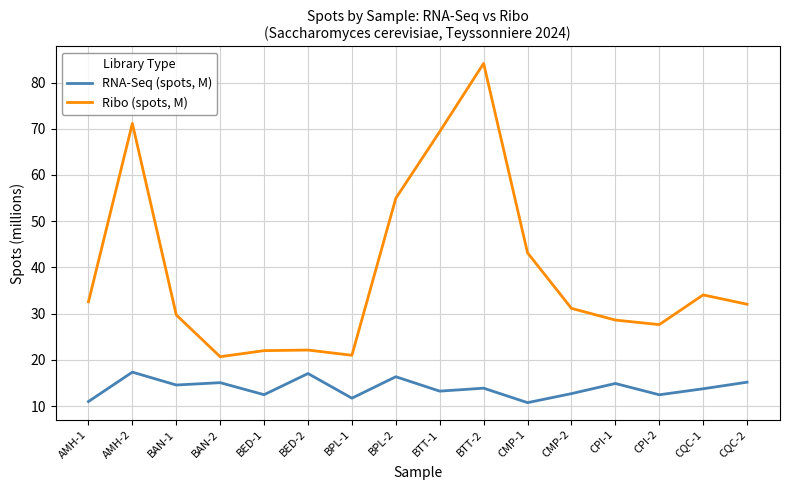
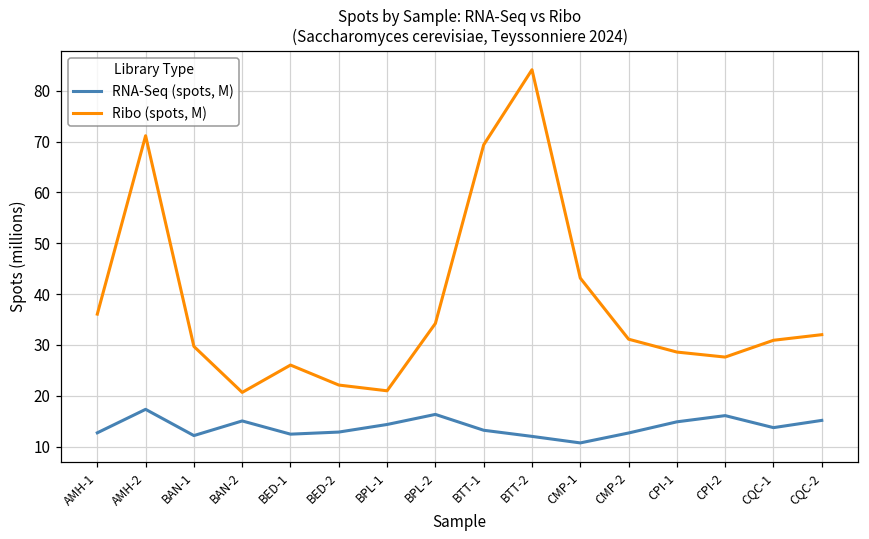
RNA-Seq (spots, M), AMH-1: 11 -> 13
Ribo (spots, M), AMH-1: 33 -> 36
RNA-Seq (spots, M), BAN-1: 15 -> 12
Ribo (spots, M), BED-1: 22 -> 26
RNA-Seq (spots, M), BED-2: 17 -> 13
RNA-Seq (spots, M), BPL-1: 12 -> 14
Ribo (spots, M), BPL-2: 55 -> 34
RNA-Seq (spots, M), BTT-2: 14 -> 12
RNA-Seq (spots, M), CPI-2: 12 -> 16
Ribo (spots, M), CQC-1: 34 -> 31
